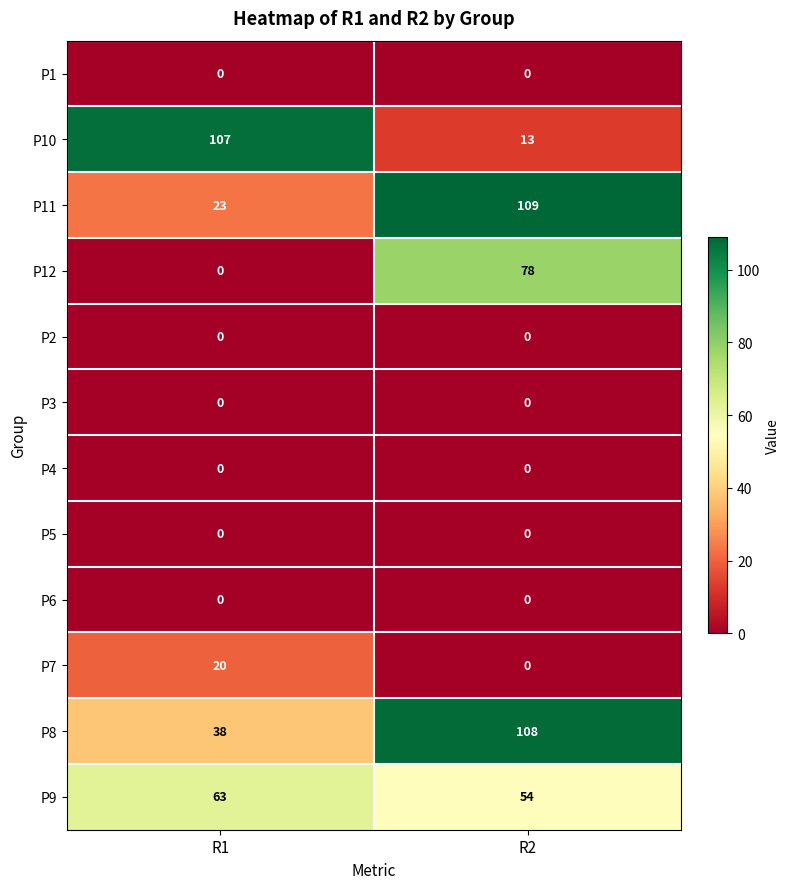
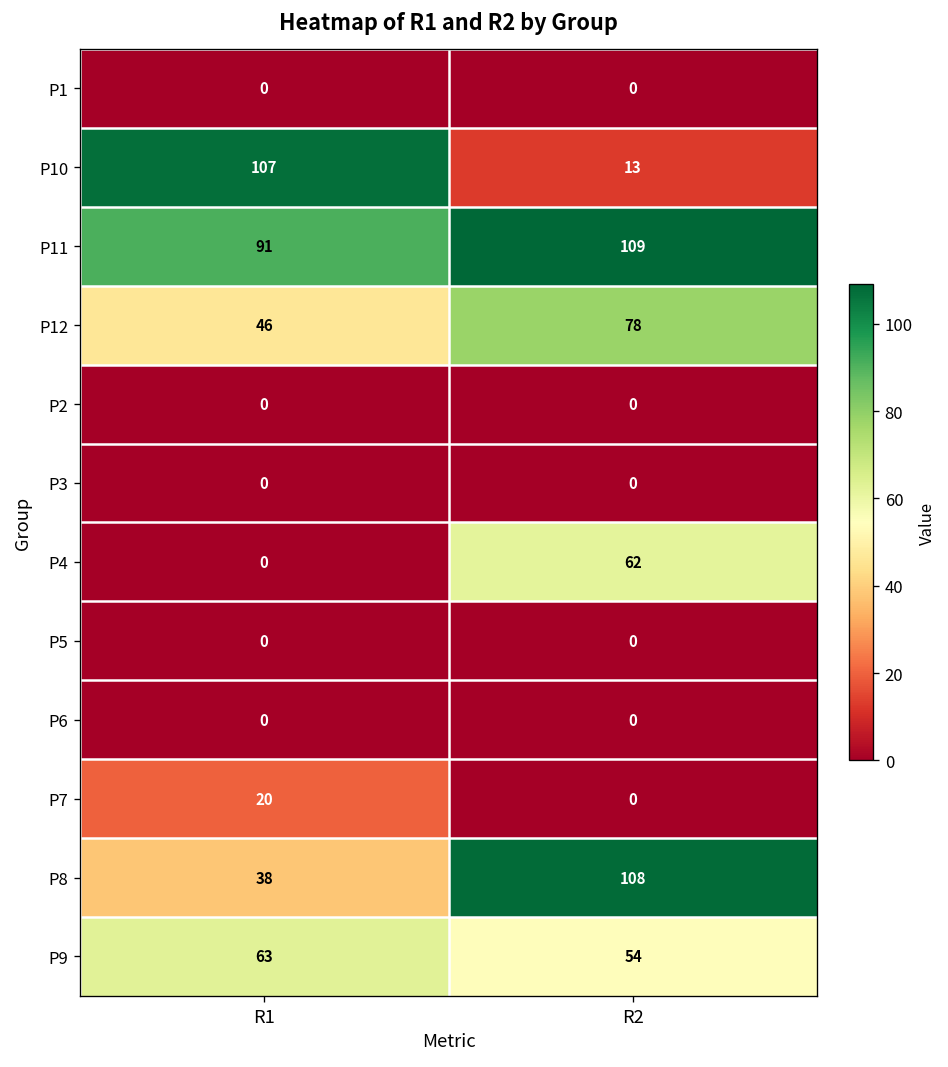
P11, R1: 23 -> 91
P12, R1: 0 -> 46
P4, R2: 0 -> 62
